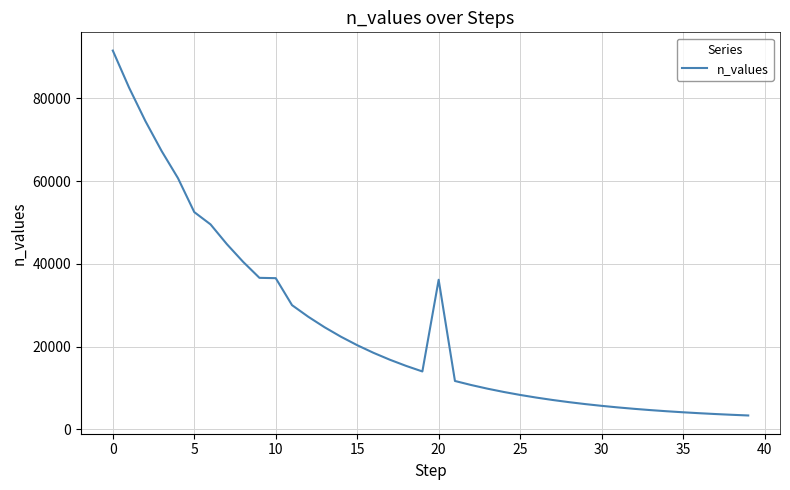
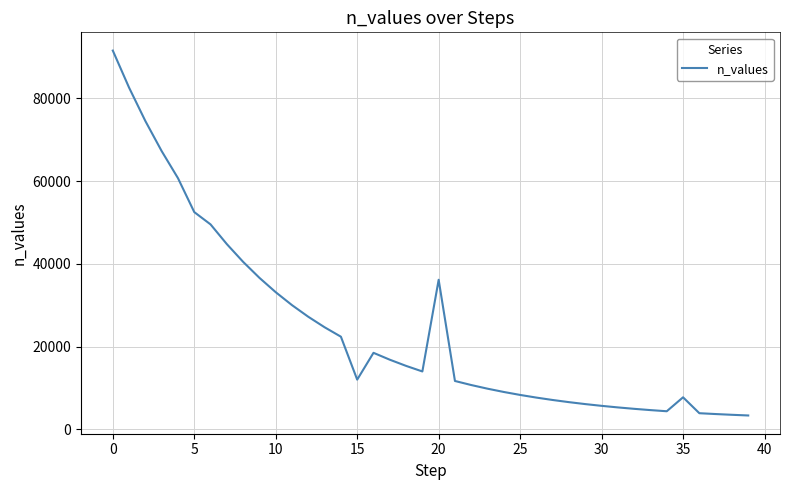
10: 37000 -> 33000
15: 20000 -> 12000
35: 4000 -> 8000
